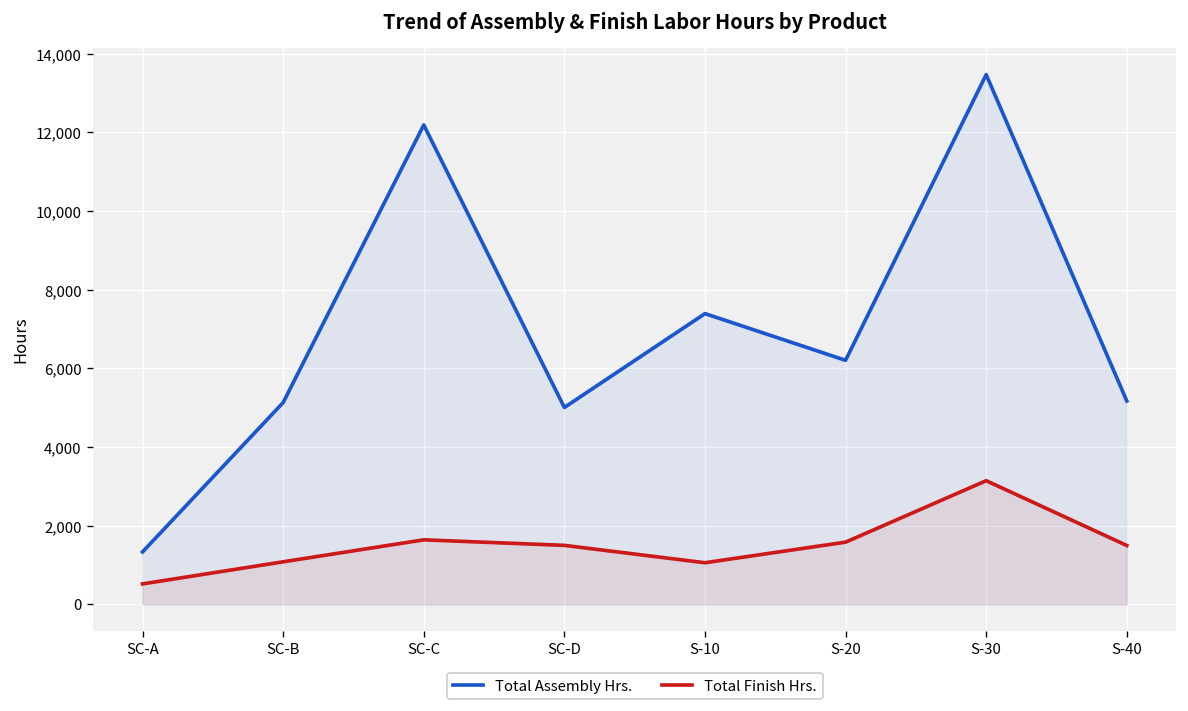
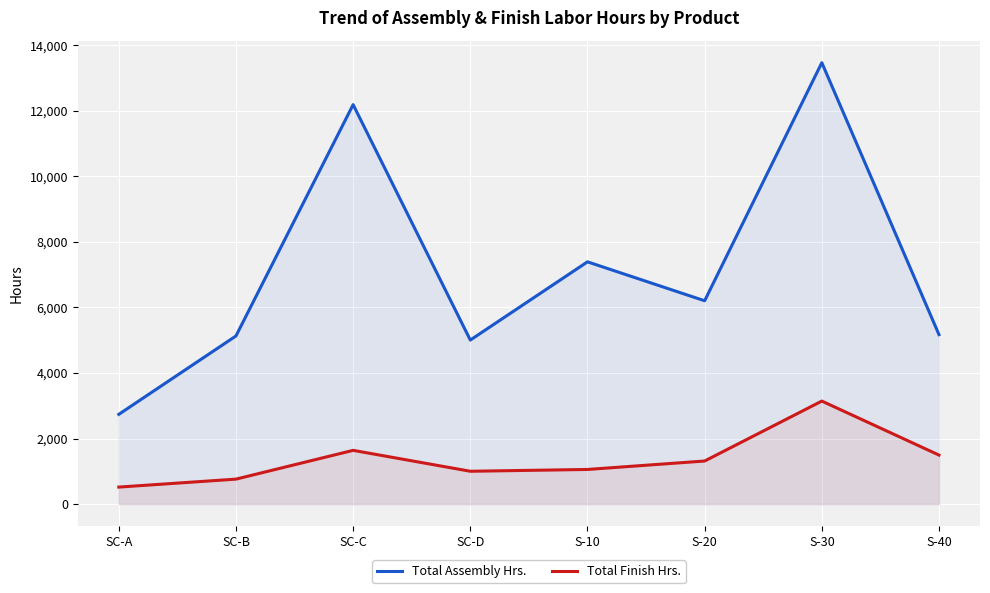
Total Assembly Hrs., SC-A: 1,300 -> 2,700
Total Finish Hrs., SC-B: 1,100 -> 800
Total Finish Hrs., SC-D: 1,500 -> 1,000
Total Finish Hrs., S-20: 1,600 -> 1,300
